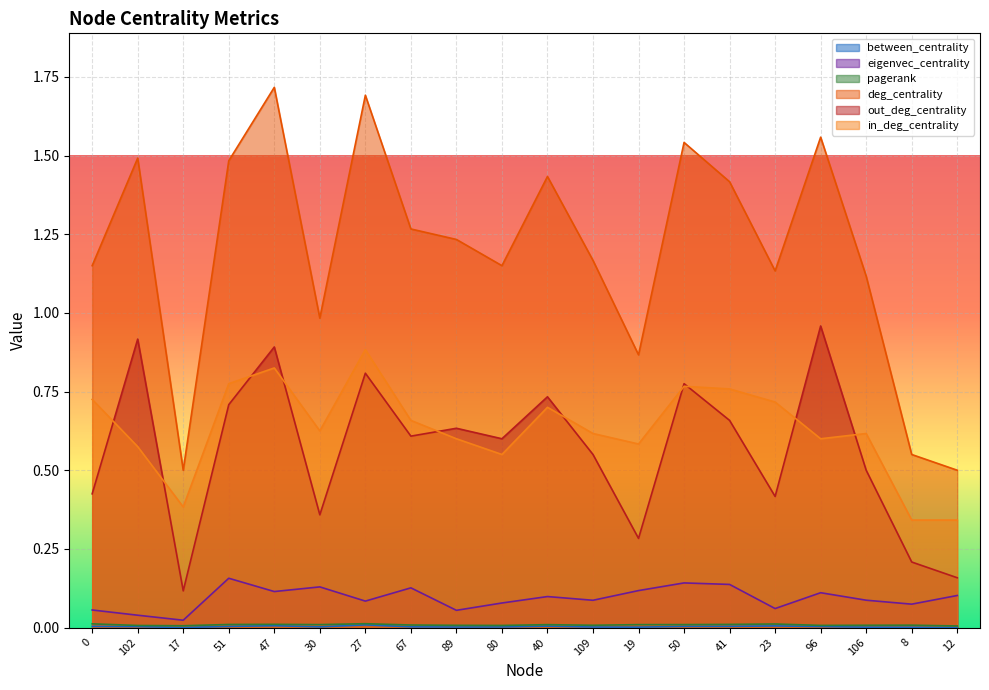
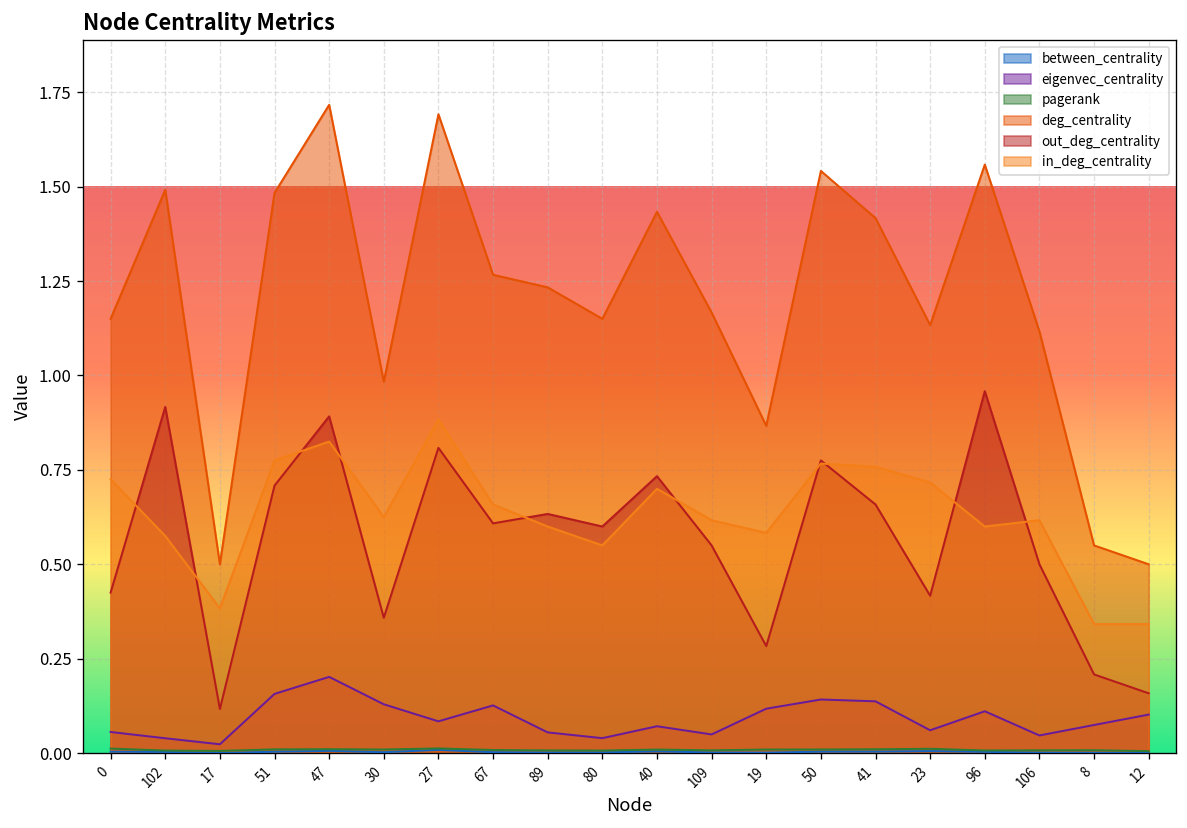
eigenvec_centrality, 47: 0.11 -> 0.20
eigenvec_centrality, 80: 0.08 -> 0.04
eigenvec_centrality, 40: 0.10 -> 0.07
eigenvec_centrality, 109: 0.09 -> 0.05
eigenvec_centrality, 106: 0.09 -> 0.05
